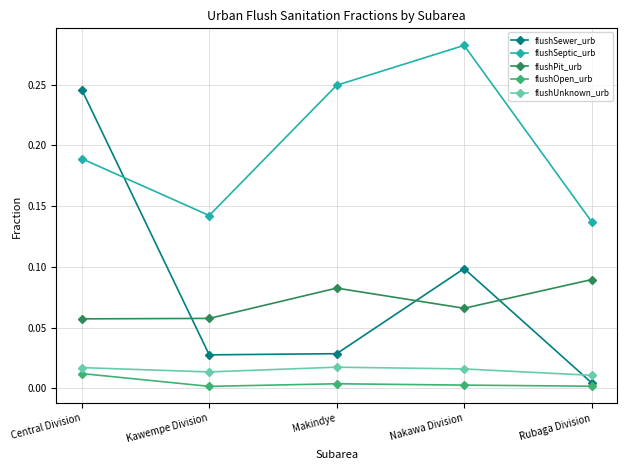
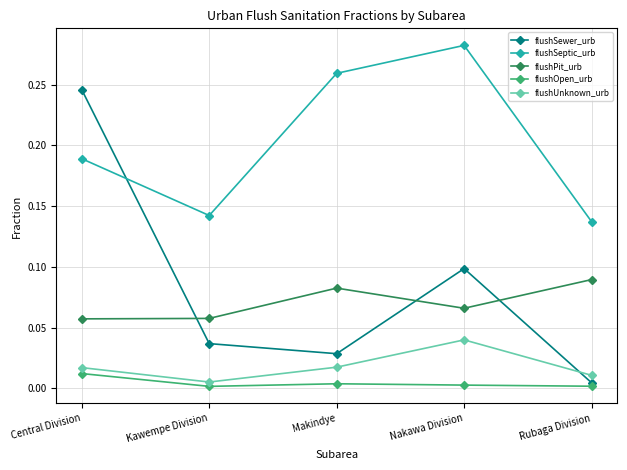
flushSewer_urb, Kawempe Division: 0.028 -> 0.037
flushUnknown_urb, Kawempe Division: 0.014 -> 0.005
flushSeptic_urb, Makindye: 0.249 -> 0.259
flushUnknown_urb, Nakawa Division: 0.016 -> 0.040
